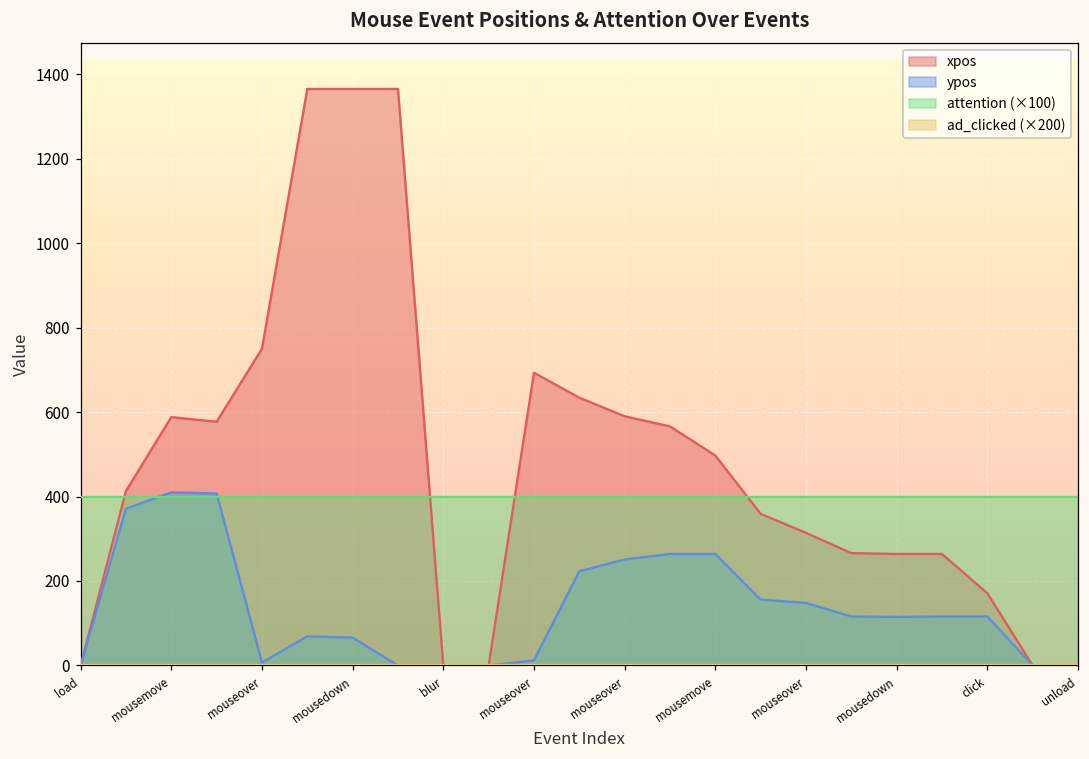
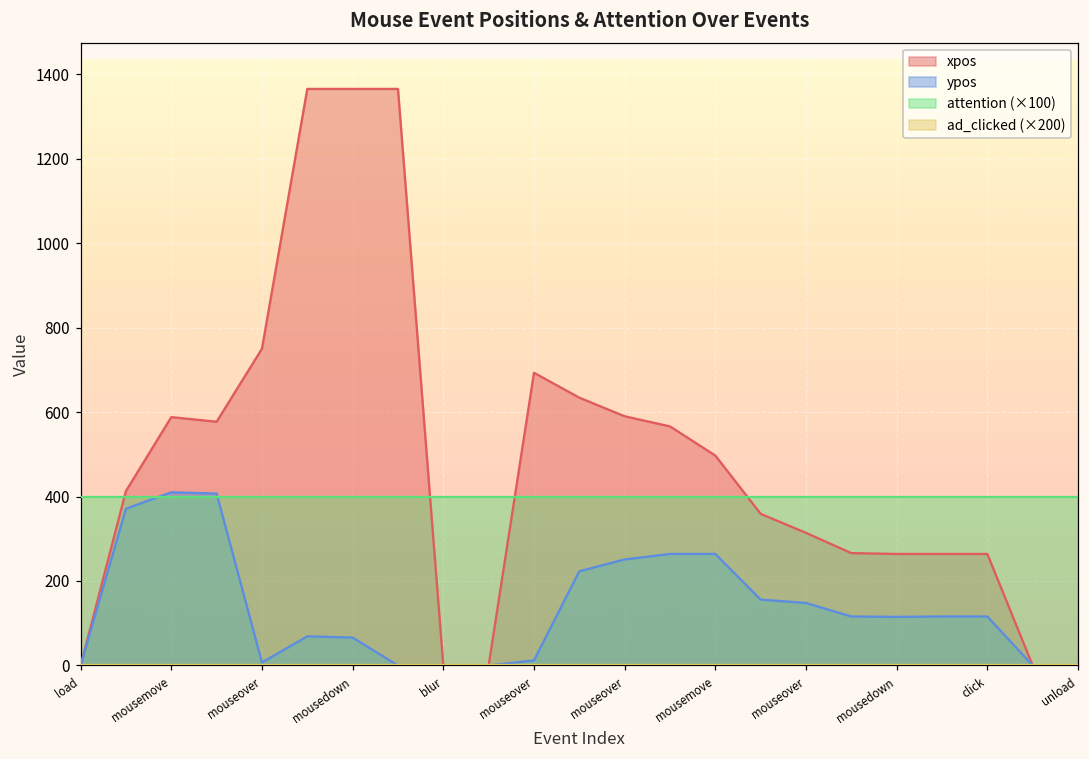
xpos, click: 170 -> 260
